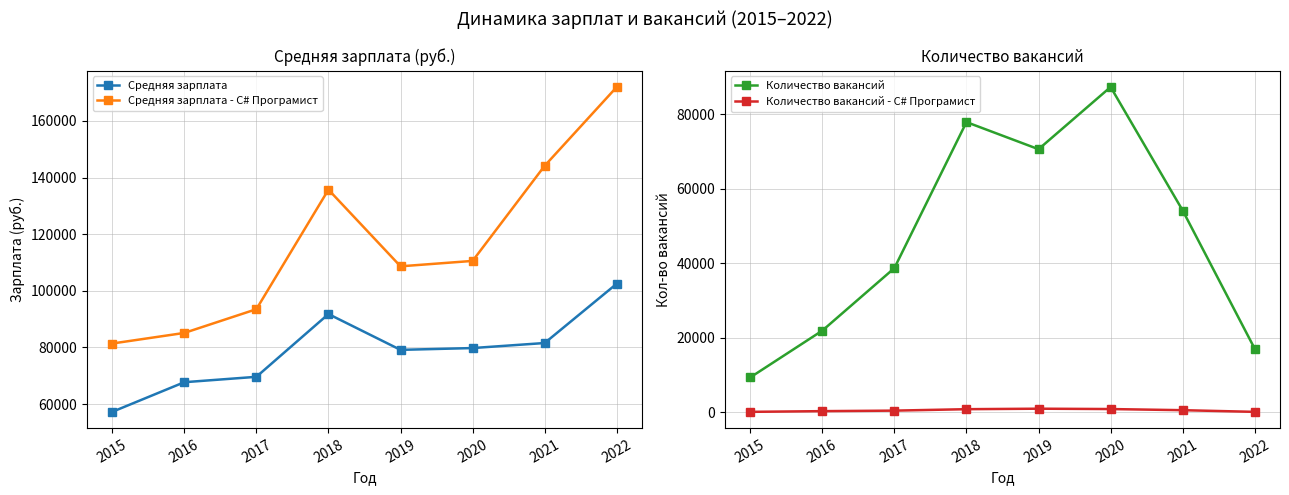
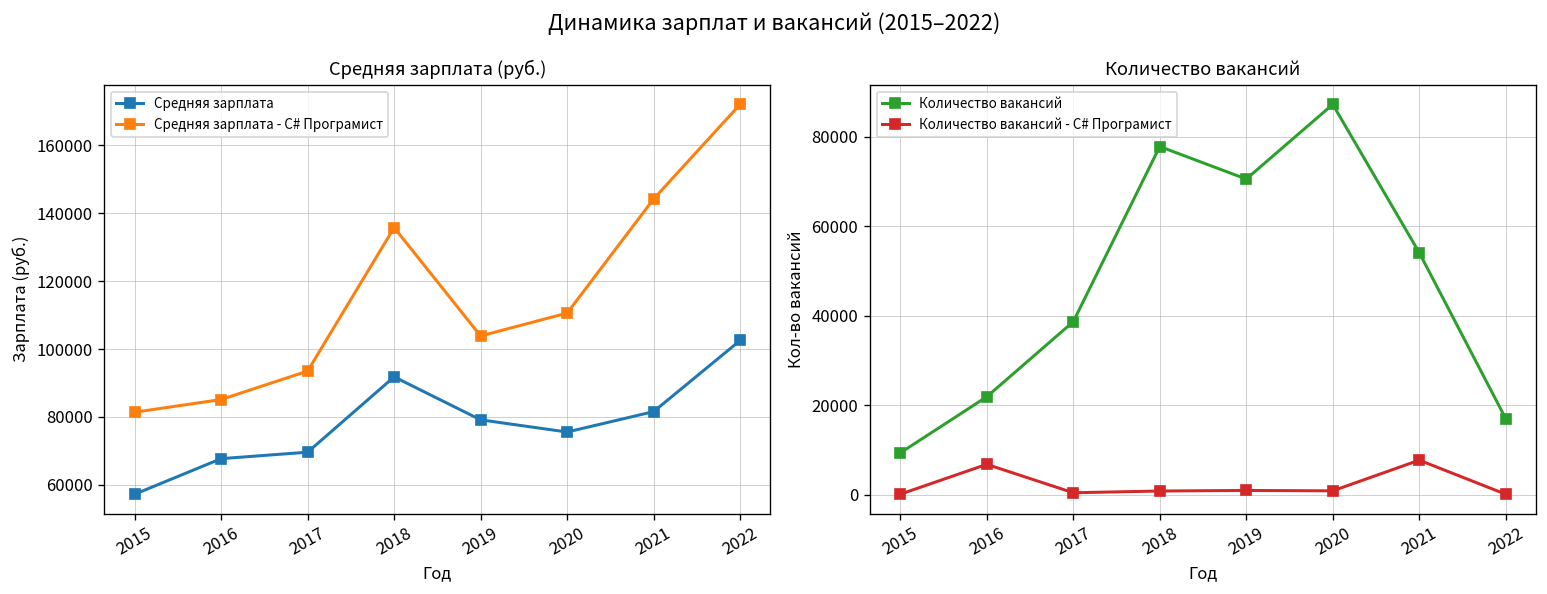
Средняя зарплата (руб.), Средняя зарплата - C# Програмист, 2019: 109000 -> 104000
Средняя зарплата (руб.), Средняя зарплата, 2020: 80000 -> 76000
Количество вакансий, Количество вакансий - C# Програмист, 2016: 0 -> 7000
Количество вакансий, Количество вакансий - C# Програмист, 2021: 1000 -> 8000
